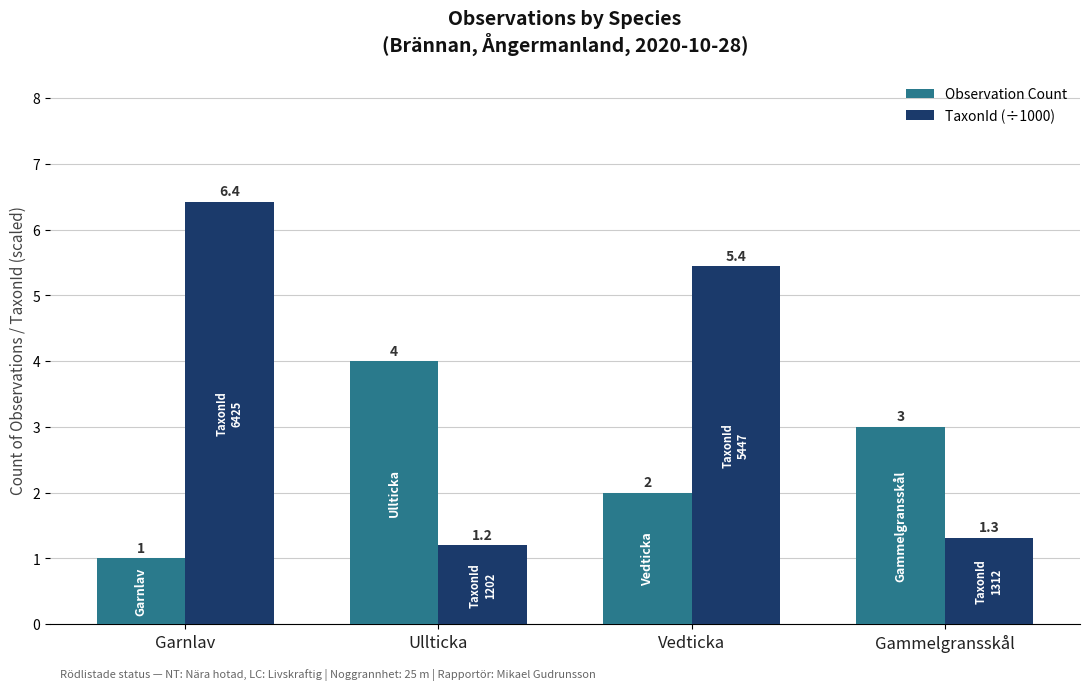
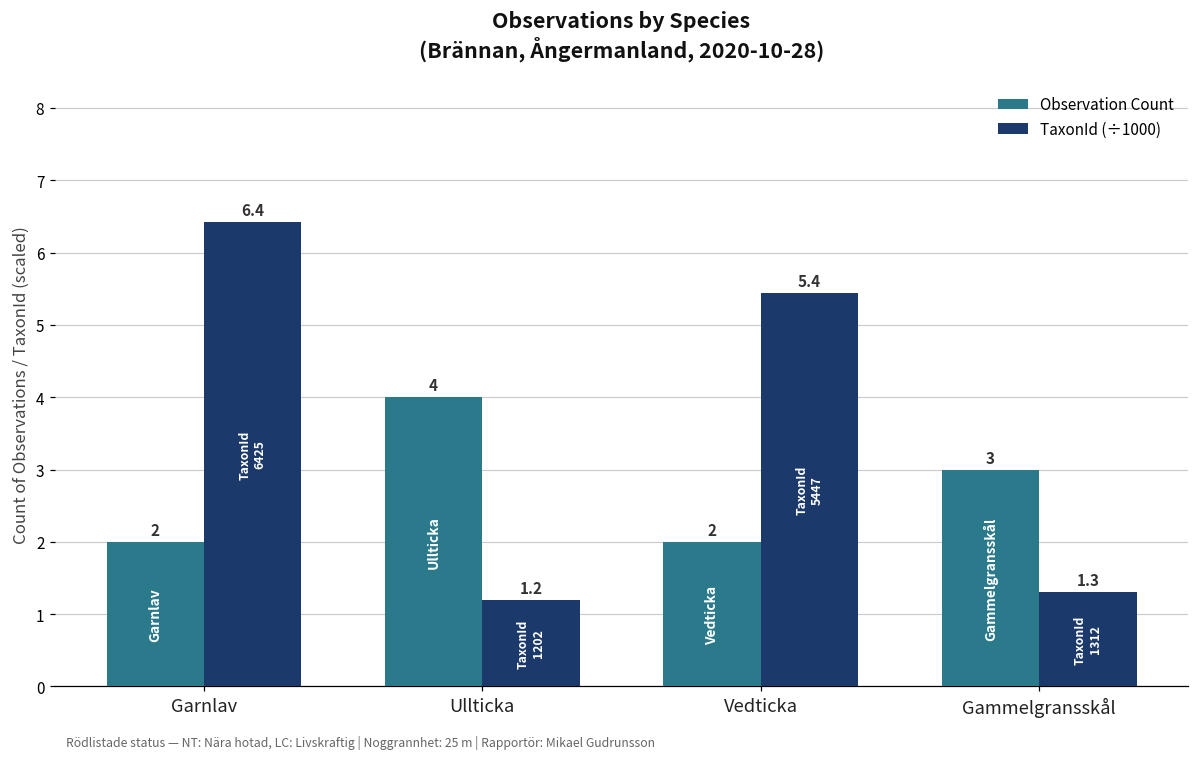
Observation Count, Garnlav: 1 -> 2
